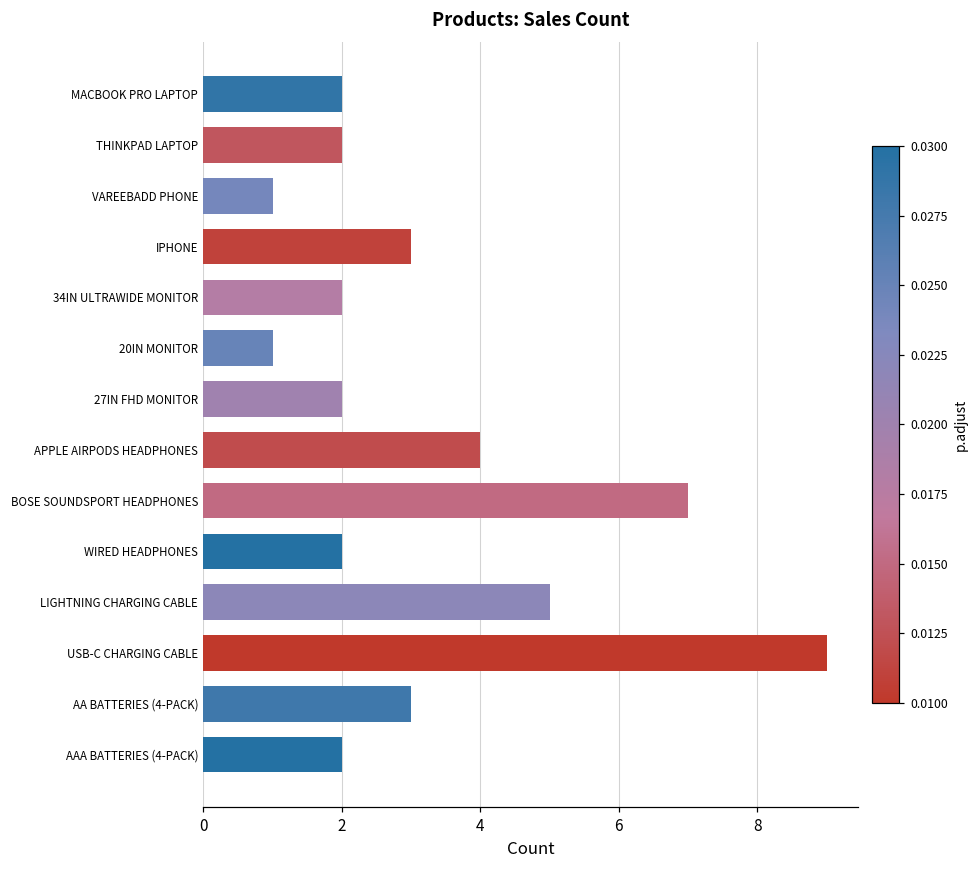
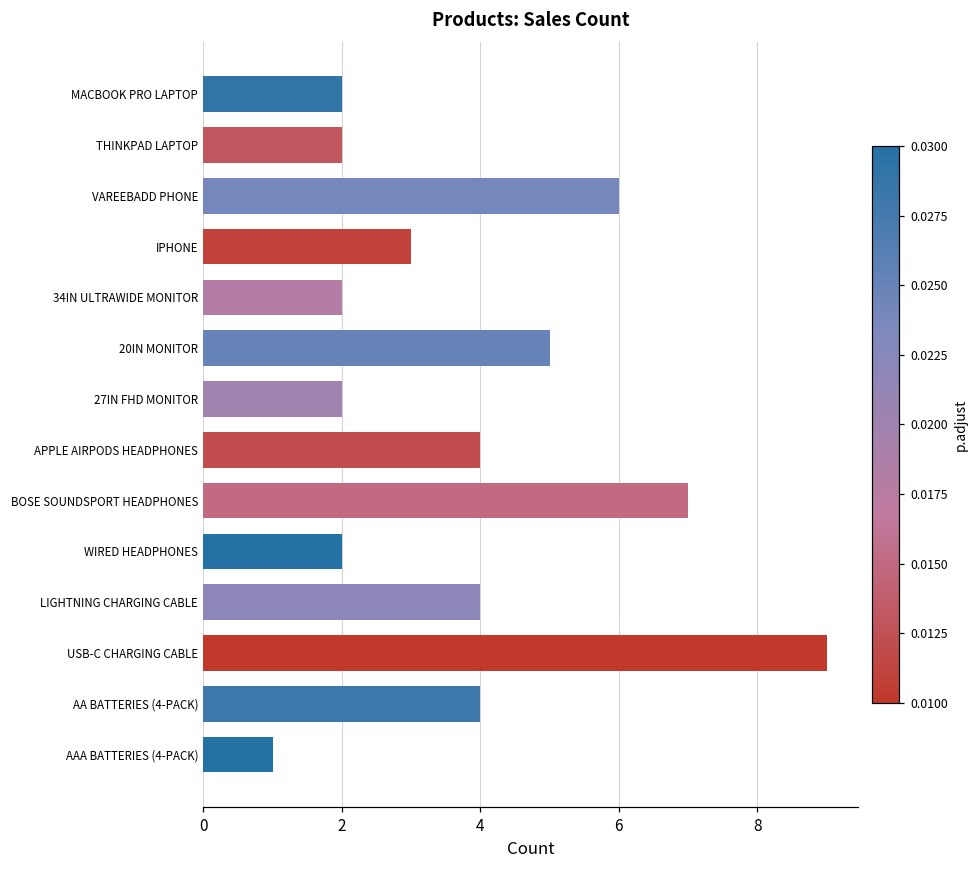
VAREEBADD PHONE: 1 -> 6
20IN MONITOR: 1 -> 5
LIGHTNING CHARGING CABLE: 5 -> 4
AA BATTERIES (4-PACK): 3 -> 4
AAA BATTERIES (4-PACK): 2 -> 1
